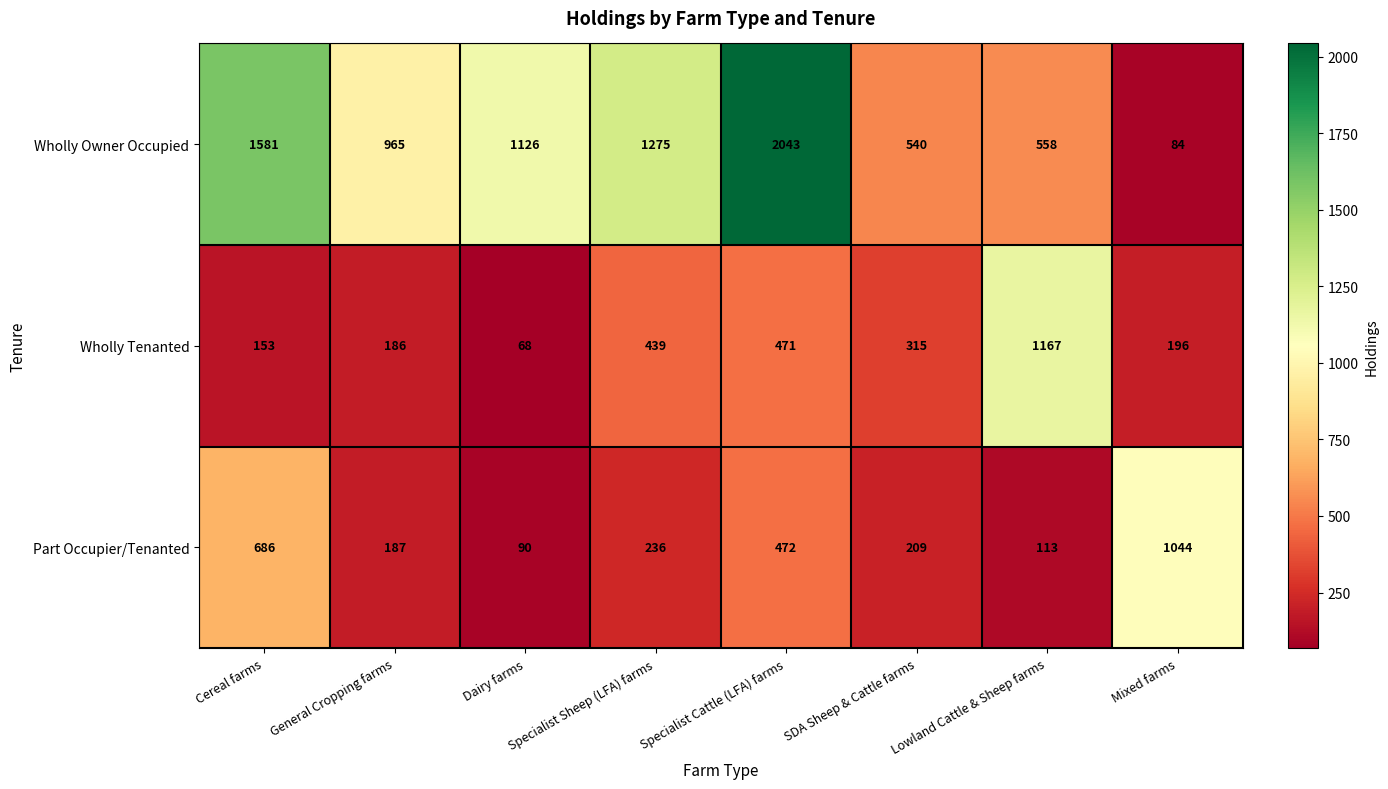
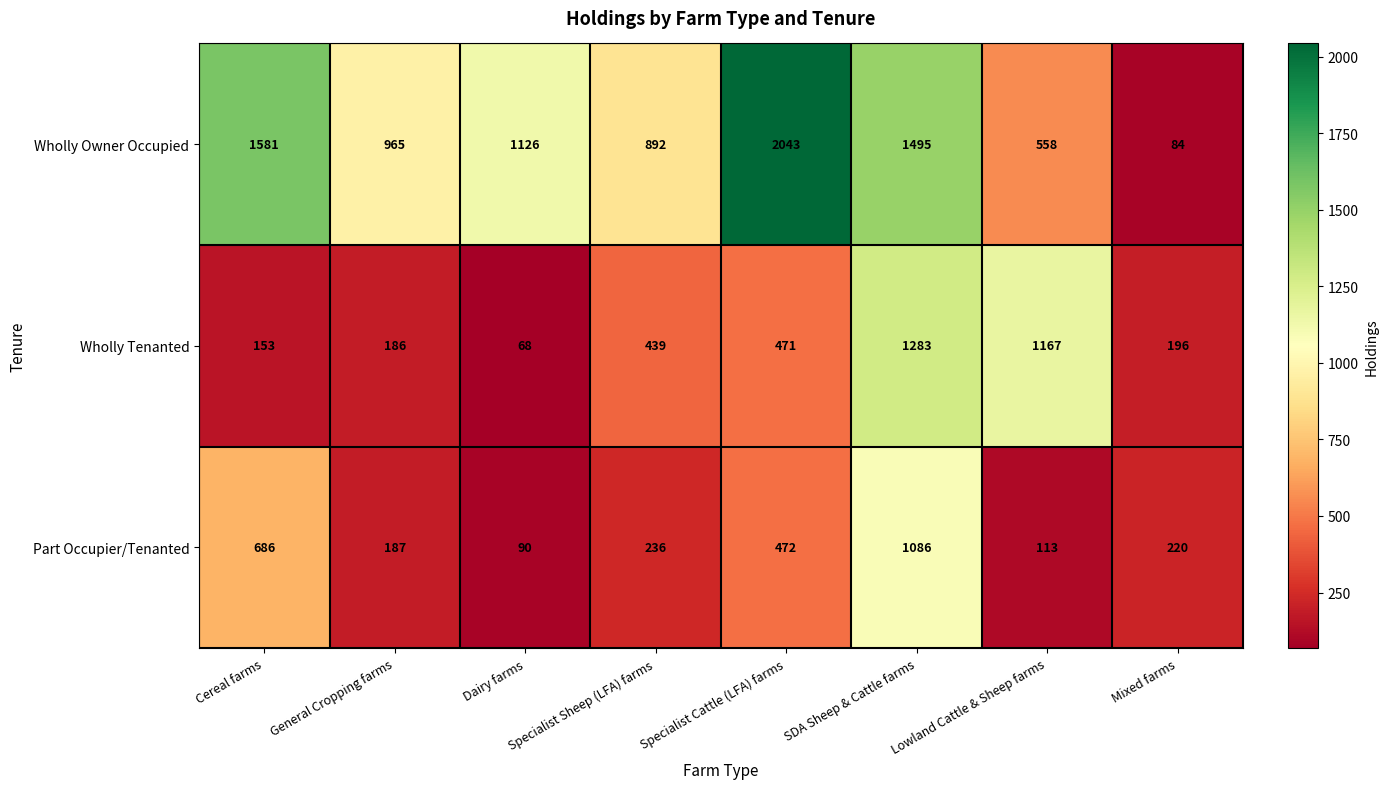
Wholly Owner Occupied, Specialist Sheep (LFA) farms: 1275 -> 892
Wholly Owner Occupied, SDA Sheep & Cattle farms: 540 -> 1495
Wholly Tenanted, SDA Sheep & Cattle farms: 315 -> 1283
Part Occupier/Tenanted, SDA Sheep & Cattle farms: 209 -> 1086
Part Occupier/Tenanted, Mixed farms: 1044 -> 220
